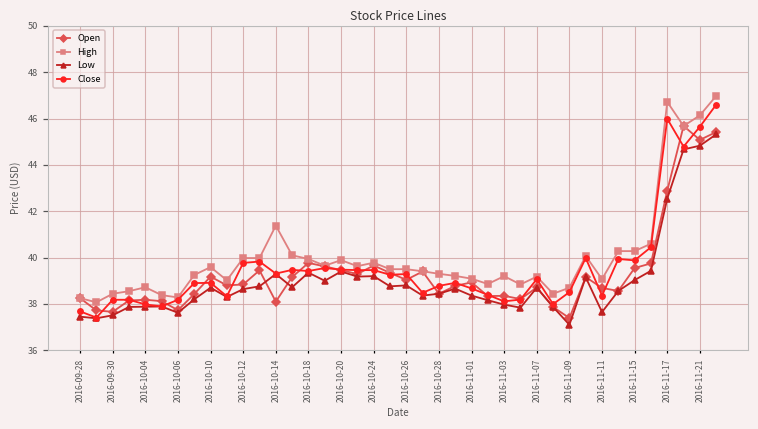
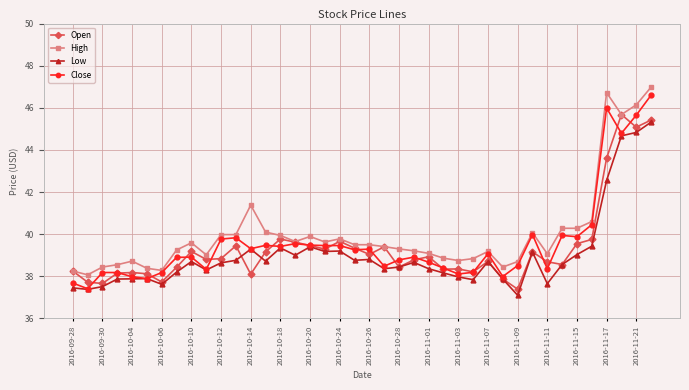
High, 2016-11-03: 39.2 -> 38.8
Open, 2016-11-17: 42.9 -> 43.6
